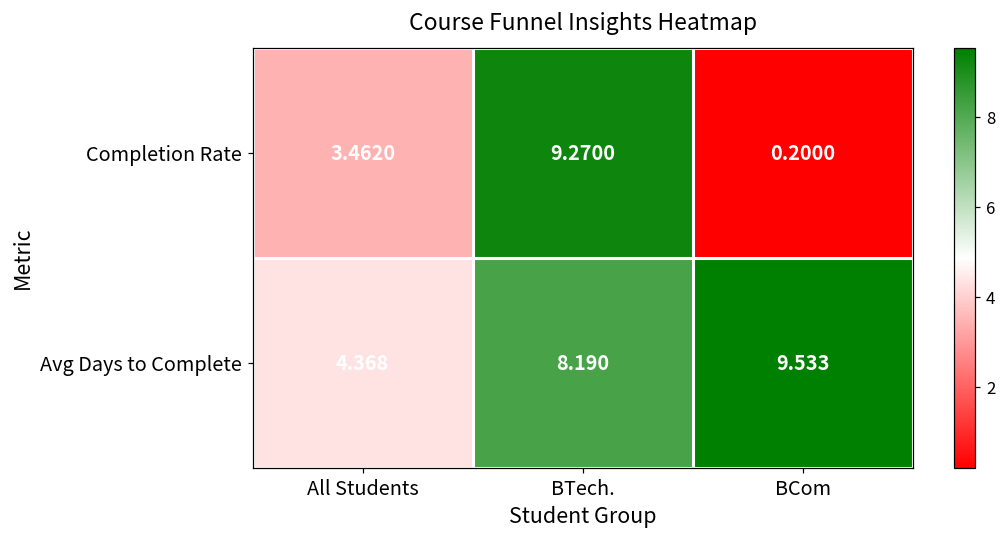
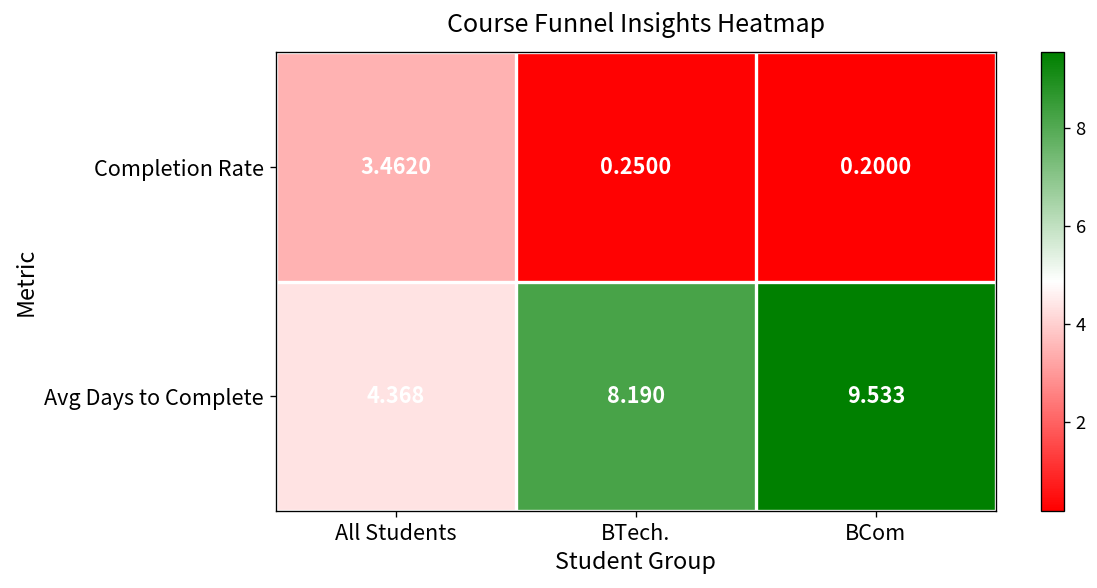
Completion Rate, BTech.: 9.2700 -> 0.2500
